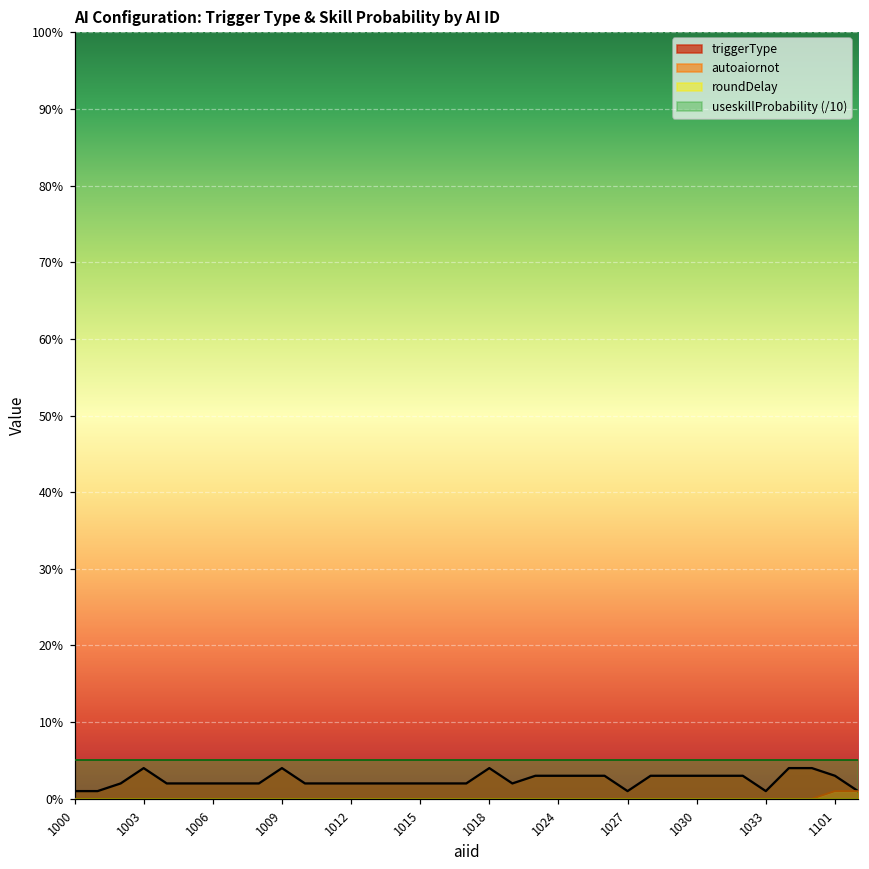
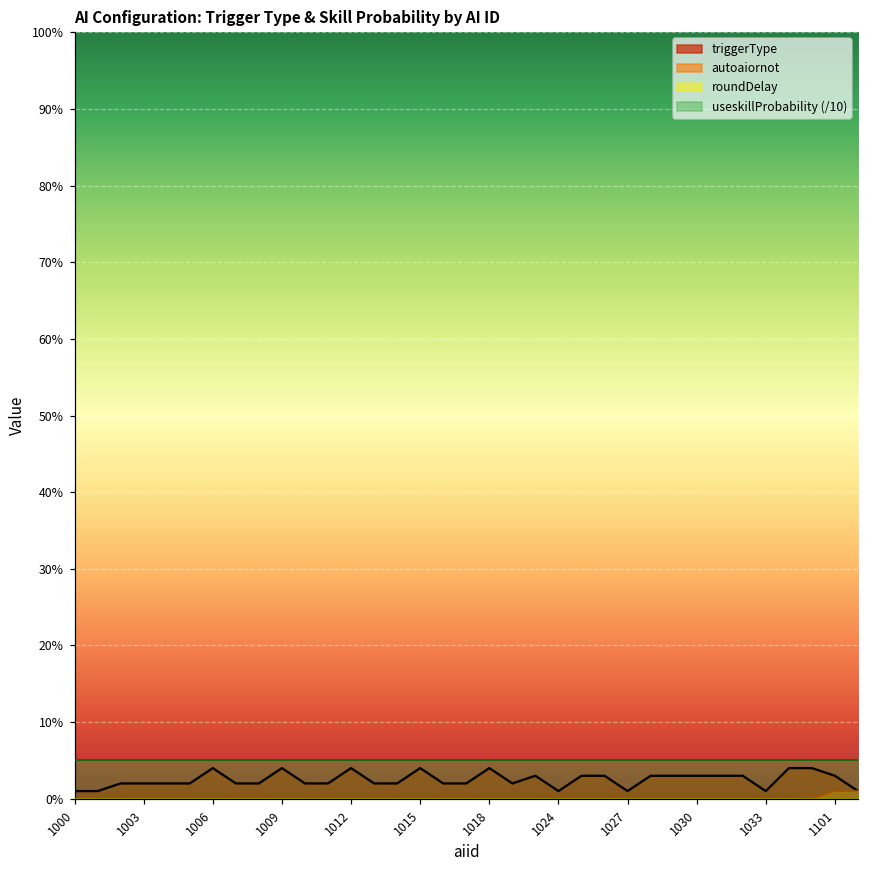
triggerType, 1003: 4% -> 2%
triggerType, 1006: 2% -> 4%
triggerType, 1012: 2% -> 4%
triggerType, 1015: 2% -> 4%
triggerType, 1024: 3% -> 1%
